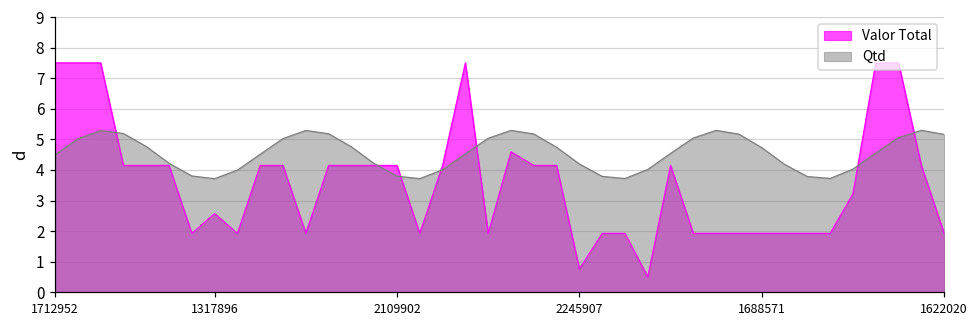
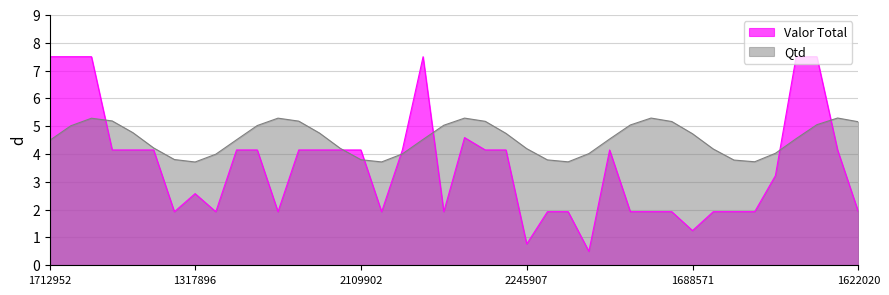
Valor Total, 1688571: 1.9 -> 1.2
